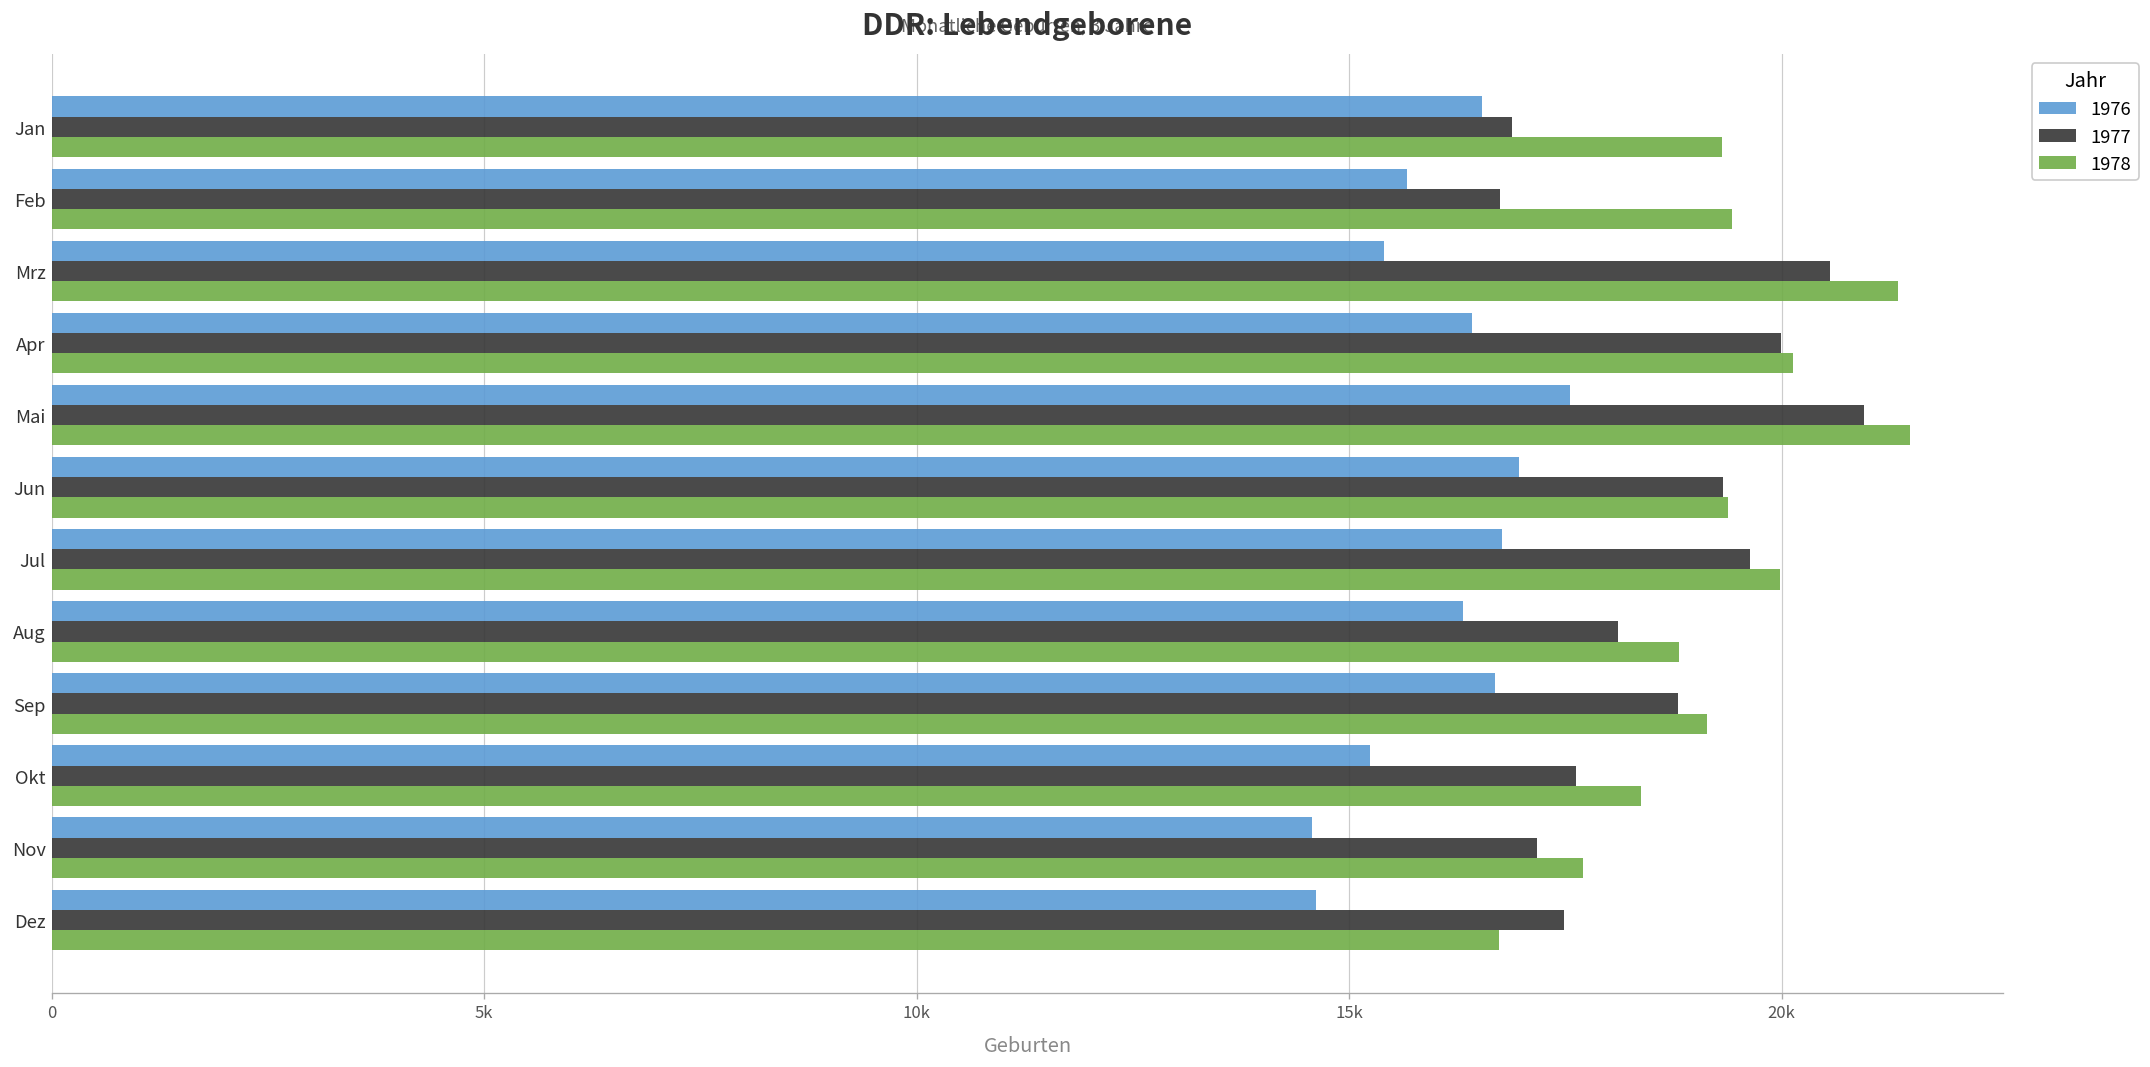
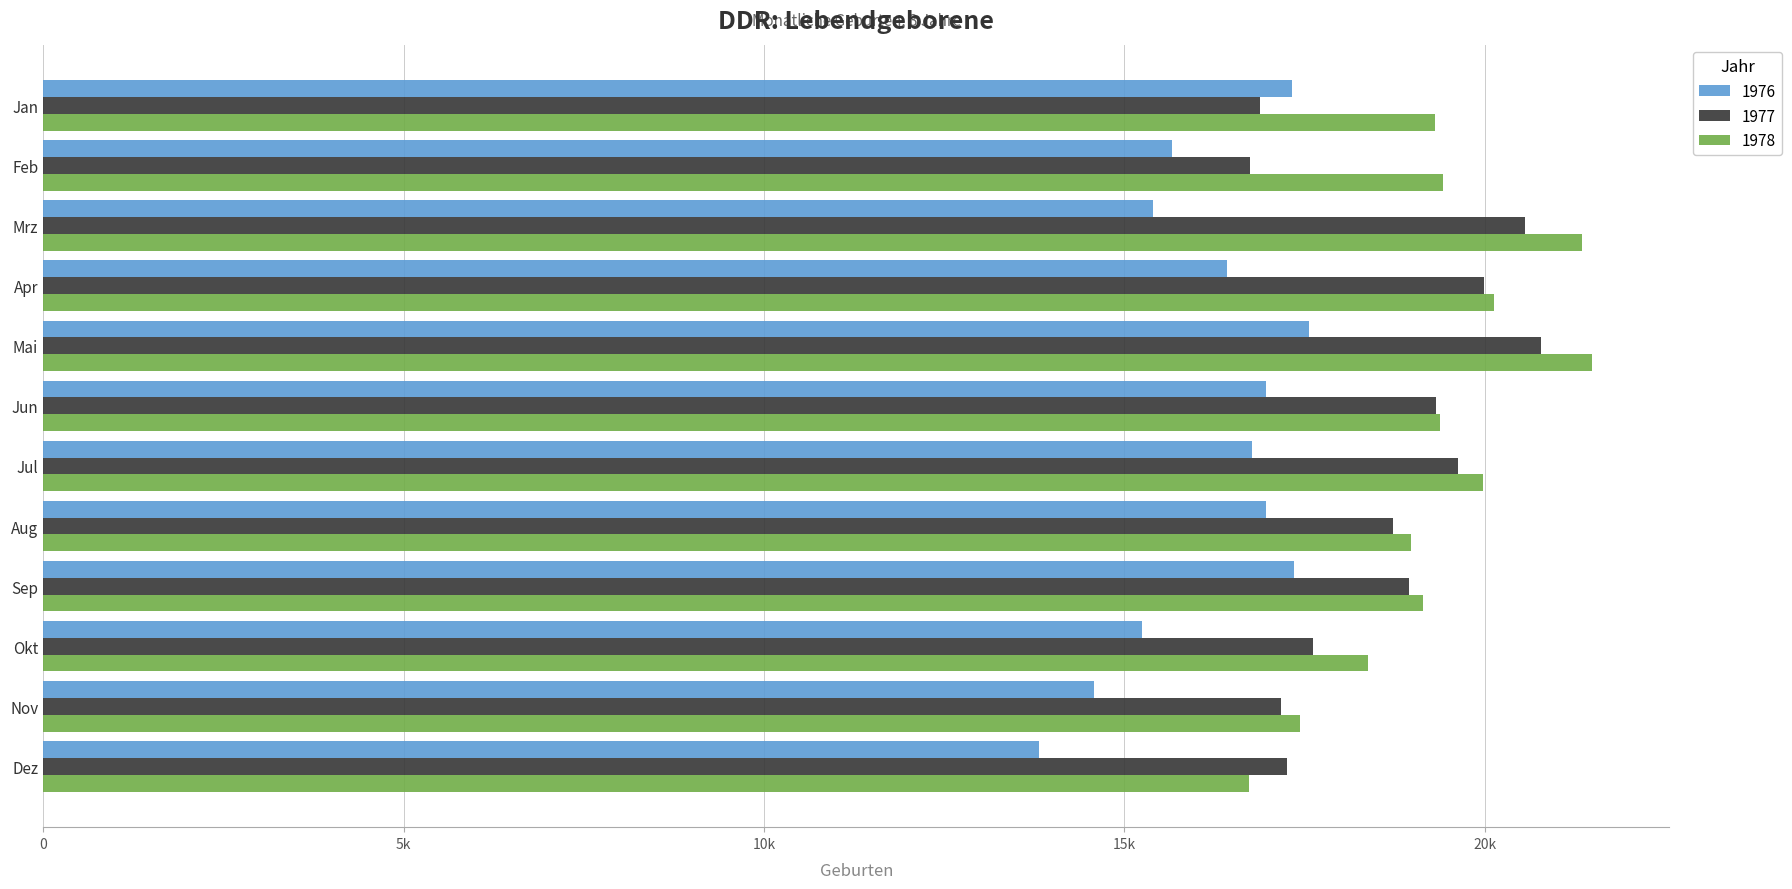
1976, Jan: 16500 -> 17300
1977, Mai: 21000 -> 20800
1976, Aug: 16300 -> 17000
1977, Aug: 18100 -> 18700
1978, Aug: 18800 -> 19000
1976, Sep: 16700 -> 17400
1977, Sep: 18800 -> 19000
1978, Nov: 17700 -> 17400
1976, Dez: 14600 -> 13800
1977, Dez: 17500 -> 17300
